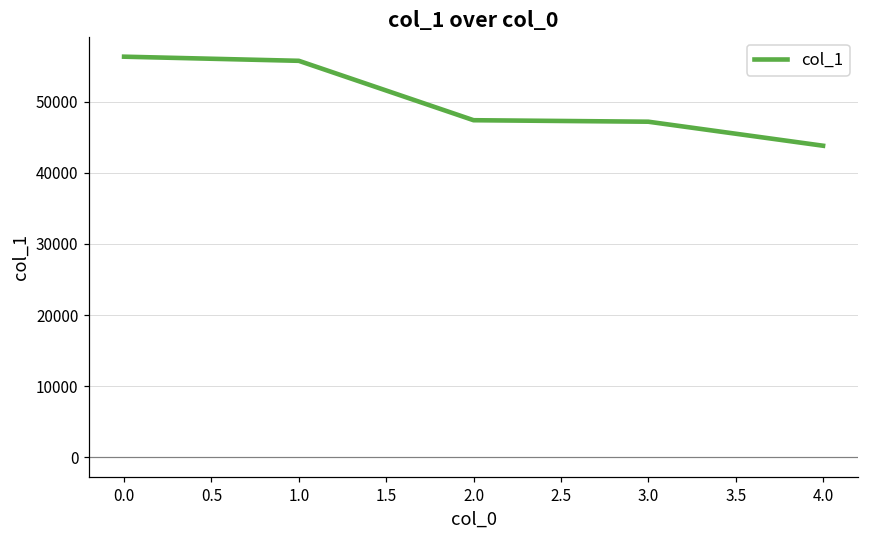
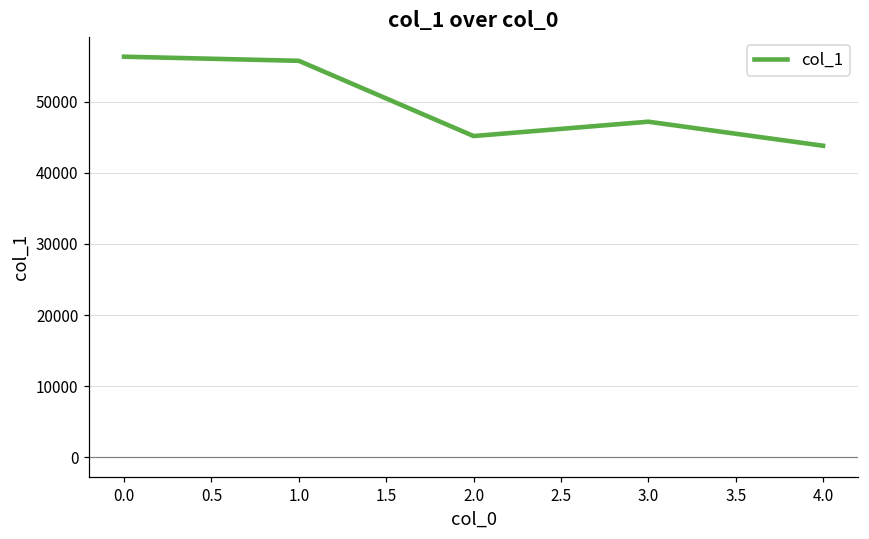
2.0: 47000 -> 45000
